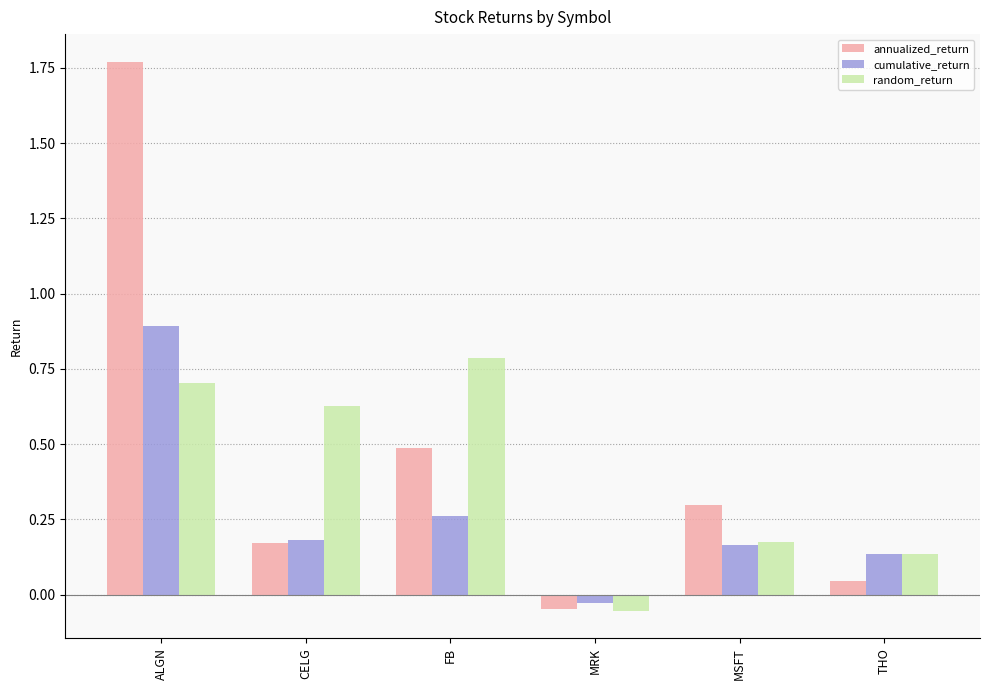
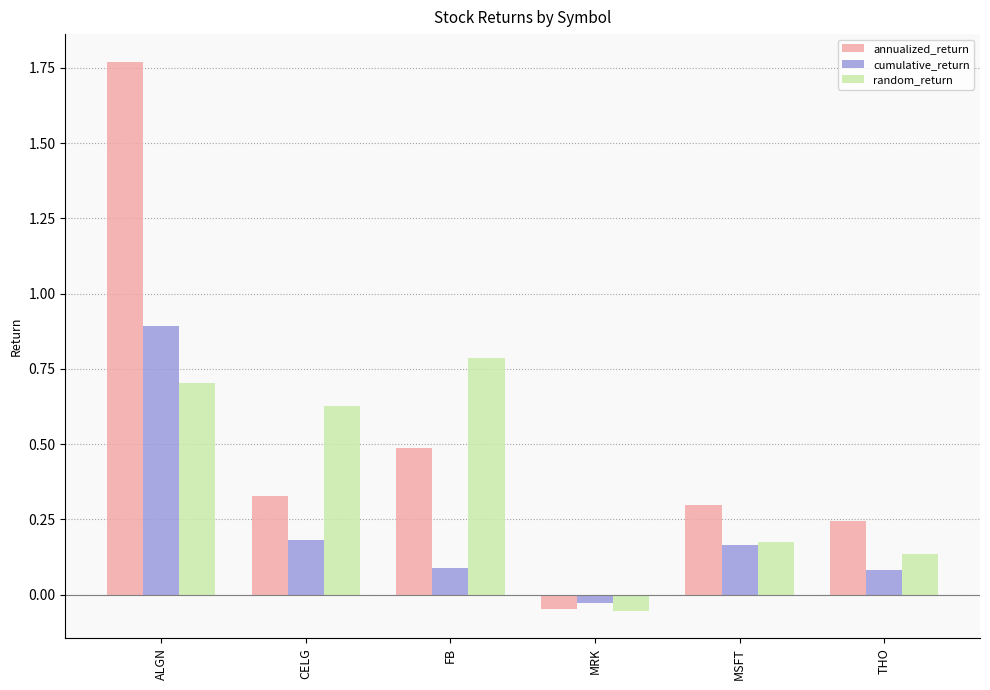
annualized_return, CELG: 0.17 -> 0.33
cumulative_return, FB: 0.26 -> 0.09
annualized_return, THO: 0.04 -> 0.24
cumulative_return, THO: 0.14 -> 0.08
